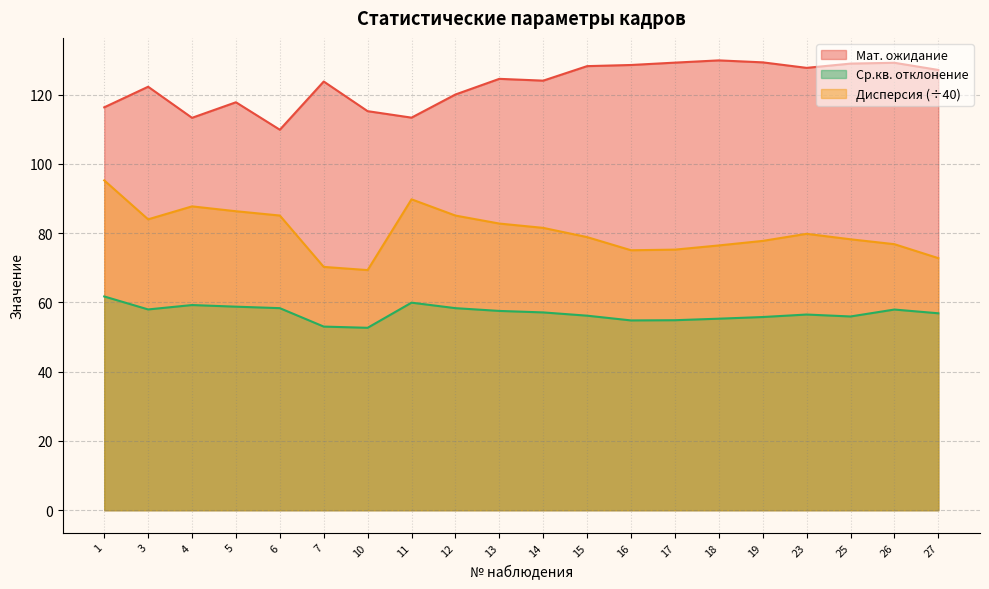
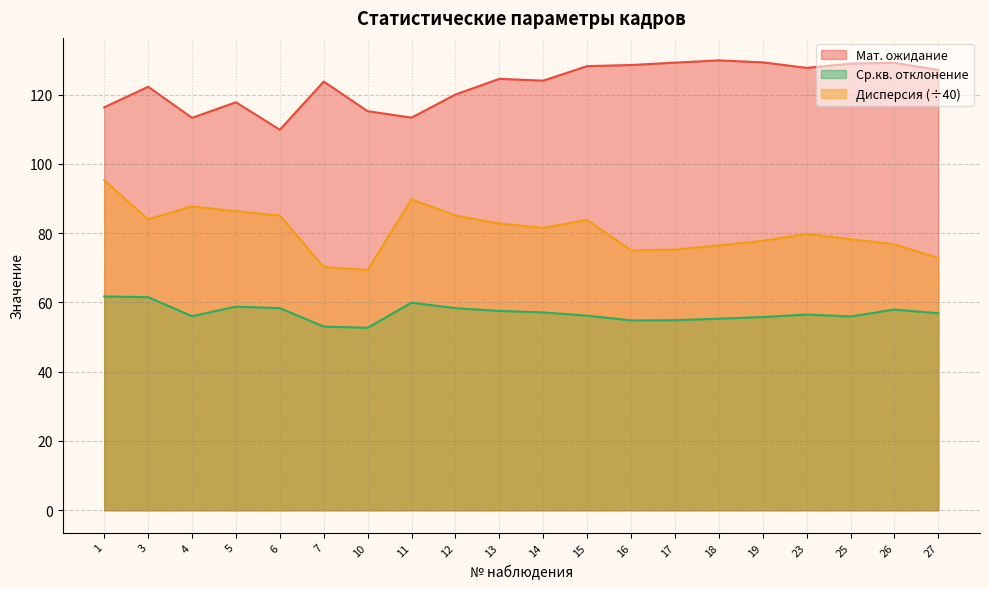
Ср.кв. отклонение, 3: 58 -> 62
Ср.кв. отклонение, 4: 59 -> 56
Дисперсия (÷40), 15: 79 -> 84
